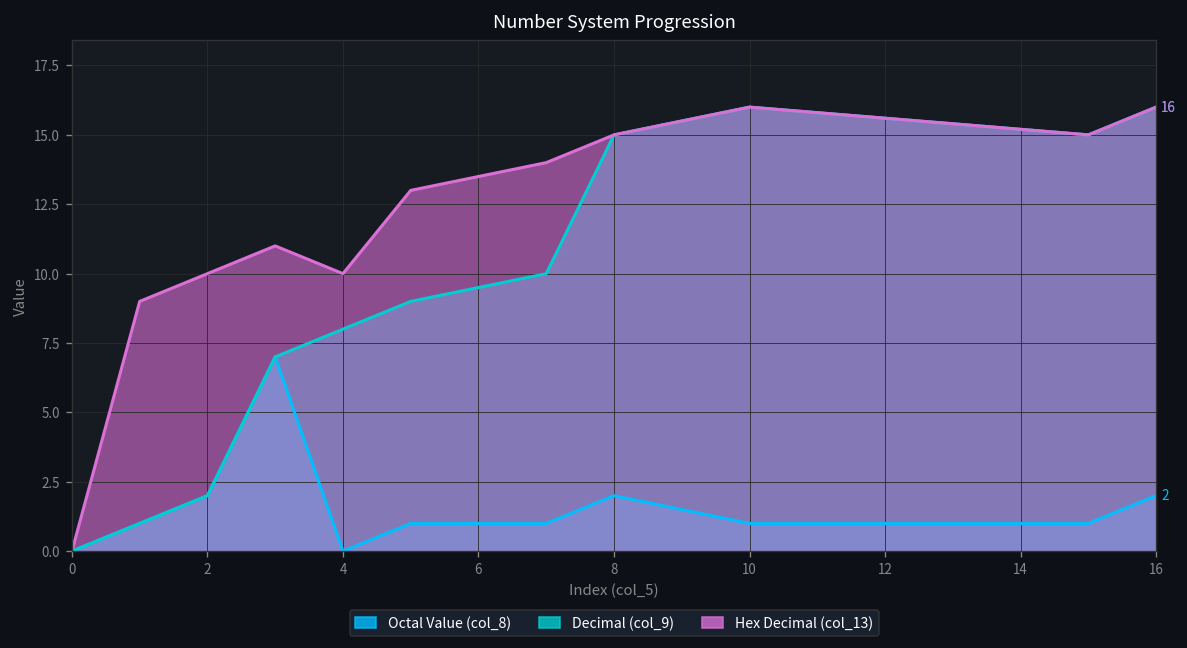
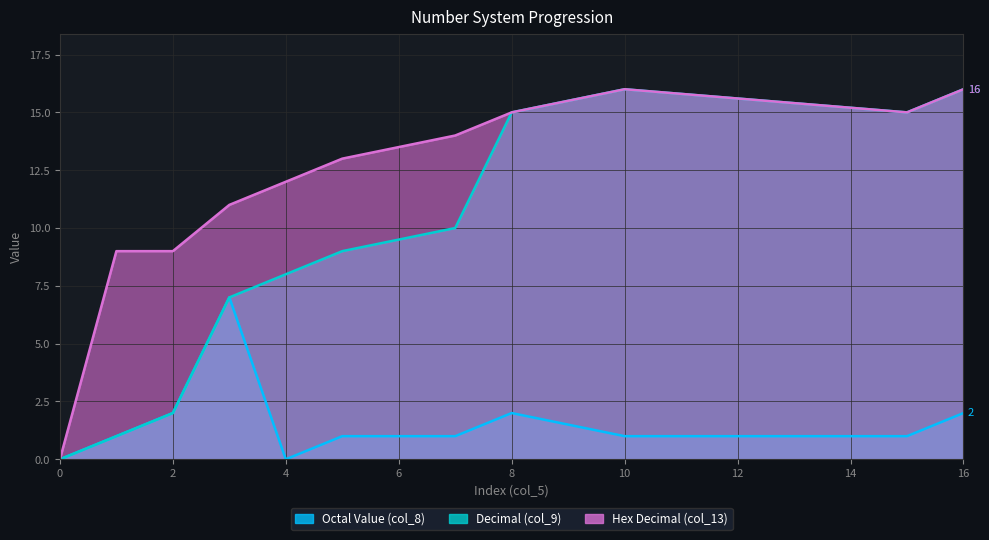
Hex Decimal (col_13), 2: 10 -> 9
Hex Decimal (col_13), 4: 10 -> 12
